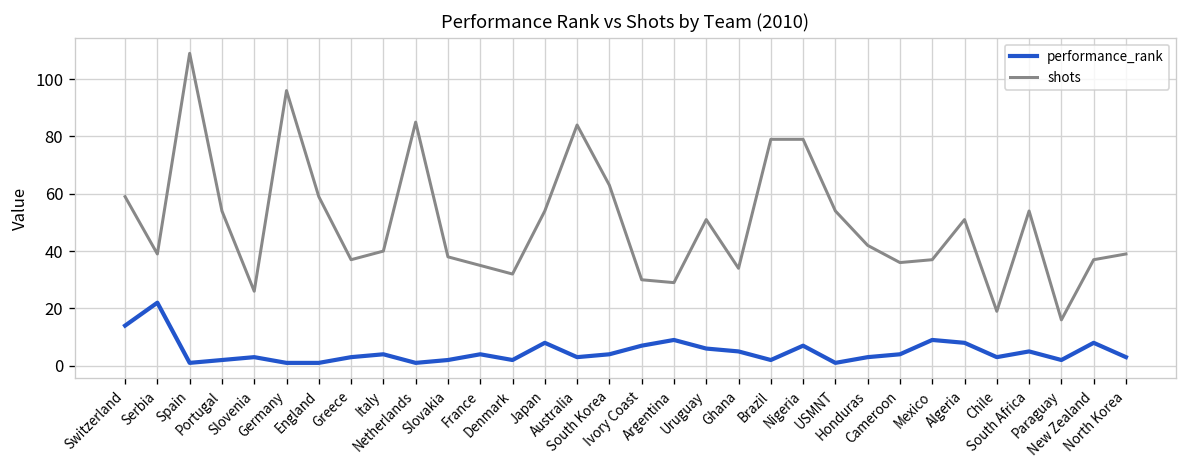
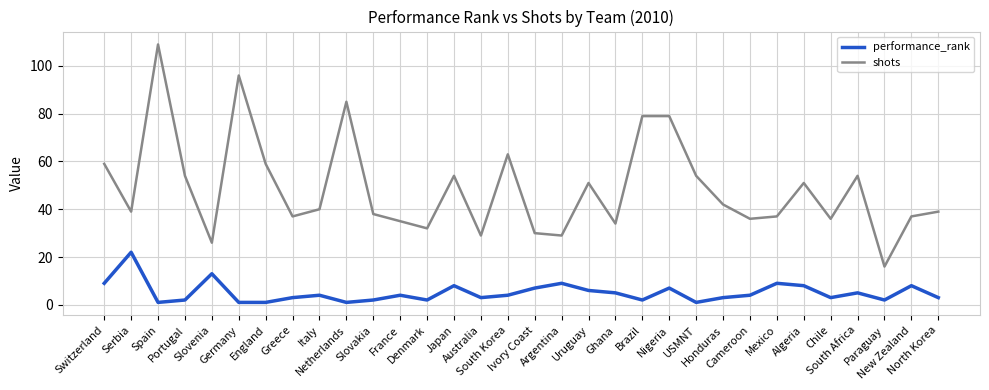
performance_rank, Switzerland: 14 -> 9
performance_rank, Slovenia: 3 -> 13
shots, Australia: 84 -> 29
shots, Chile: 19 -> 36
